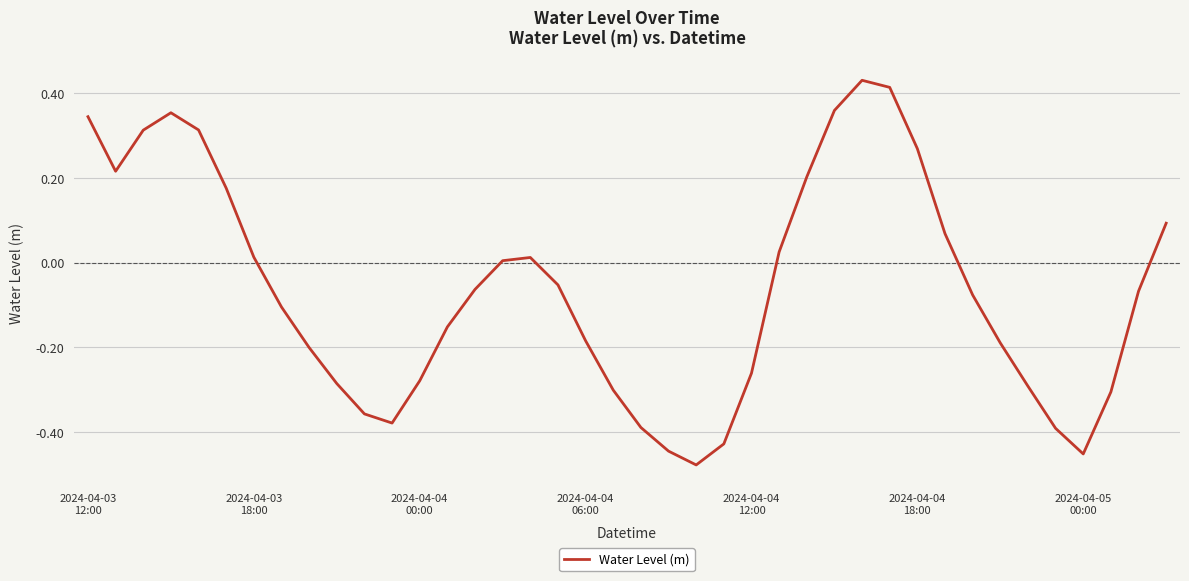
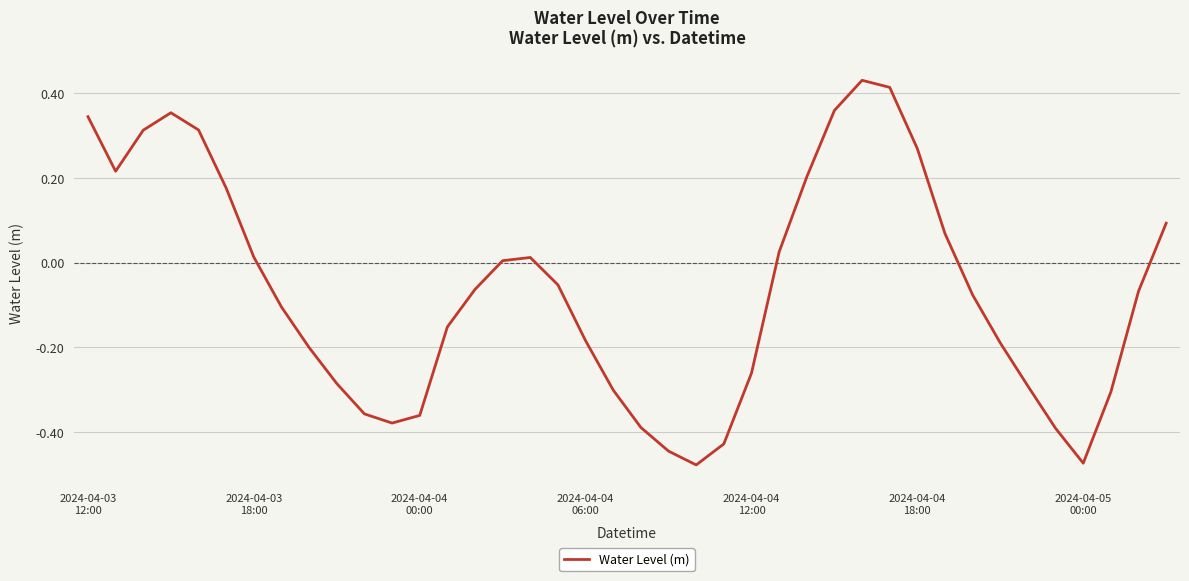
2024-04-04 00:00: -0.28 -> -0.36
2024-04-05 00:00: -0.45 -> -0.47
